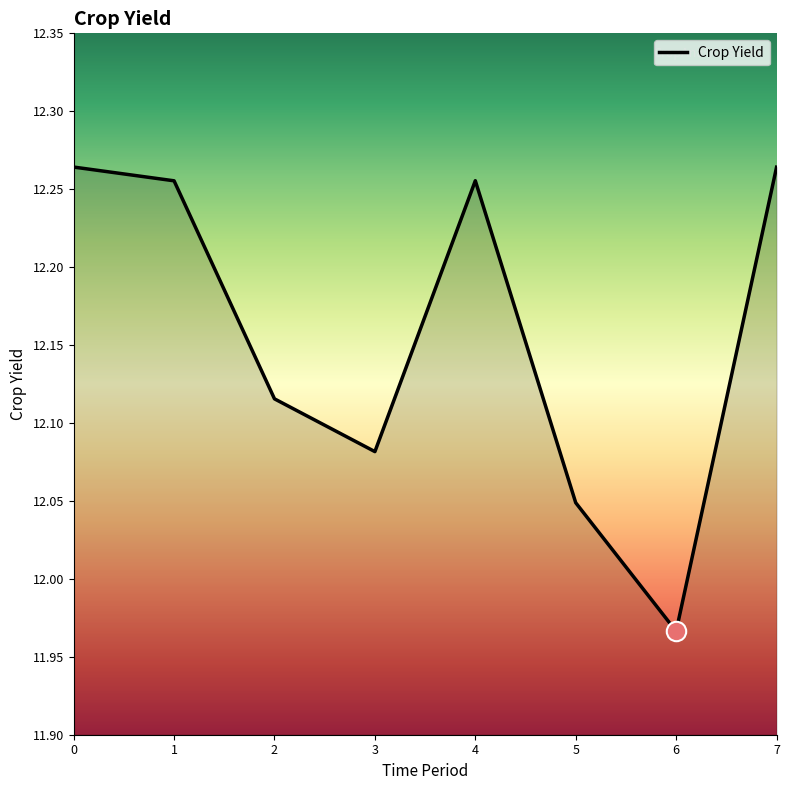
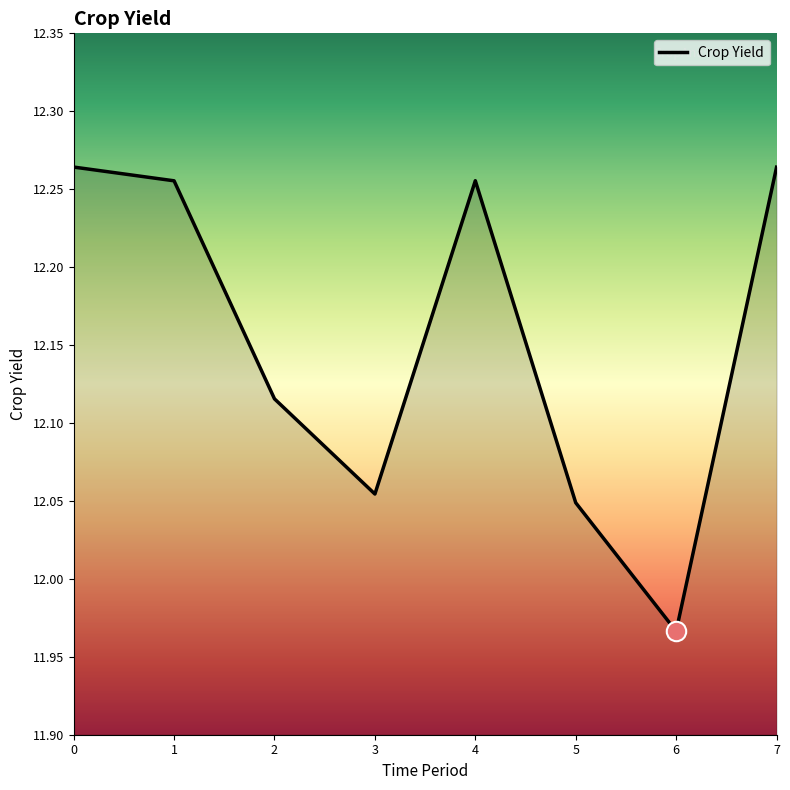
Crop Yield, 3: 12.082 -> 12.054
